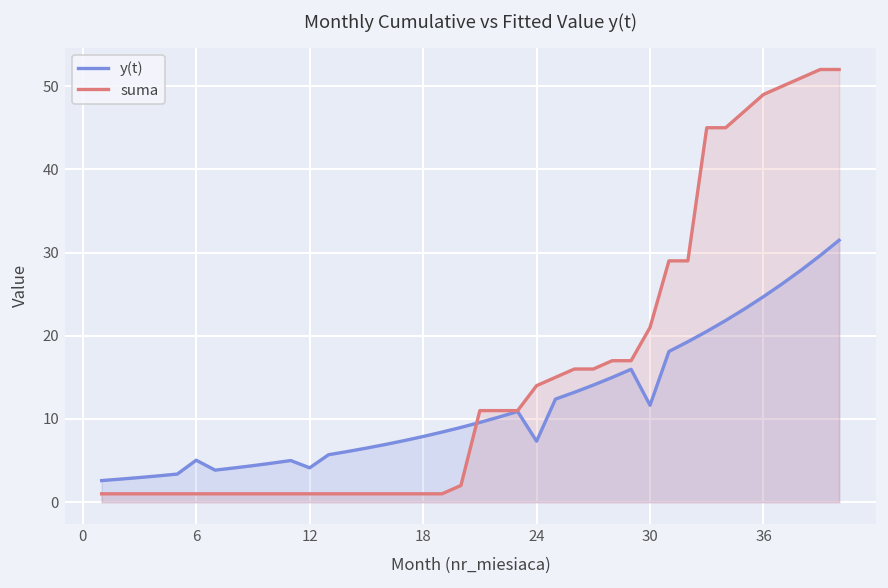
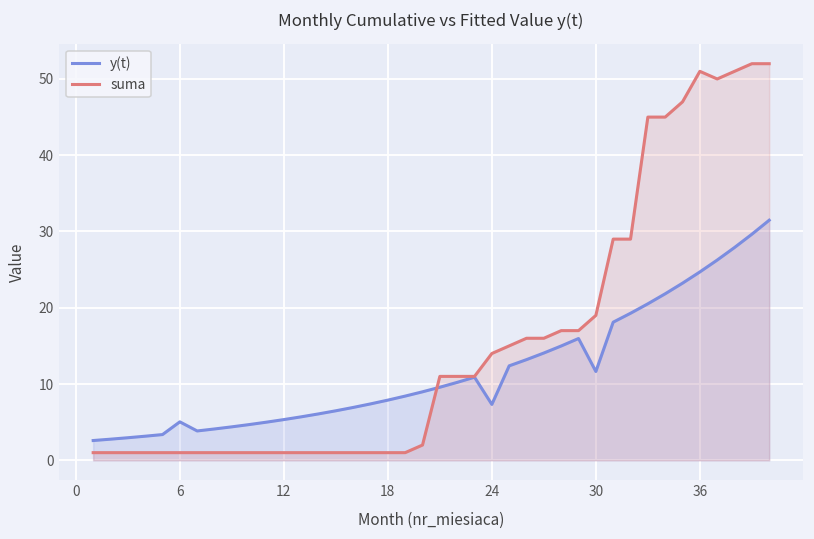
y(t), 12: 4 -> 5
suma, 30: 21 -> 19
suma, 36: 49 -> 51
